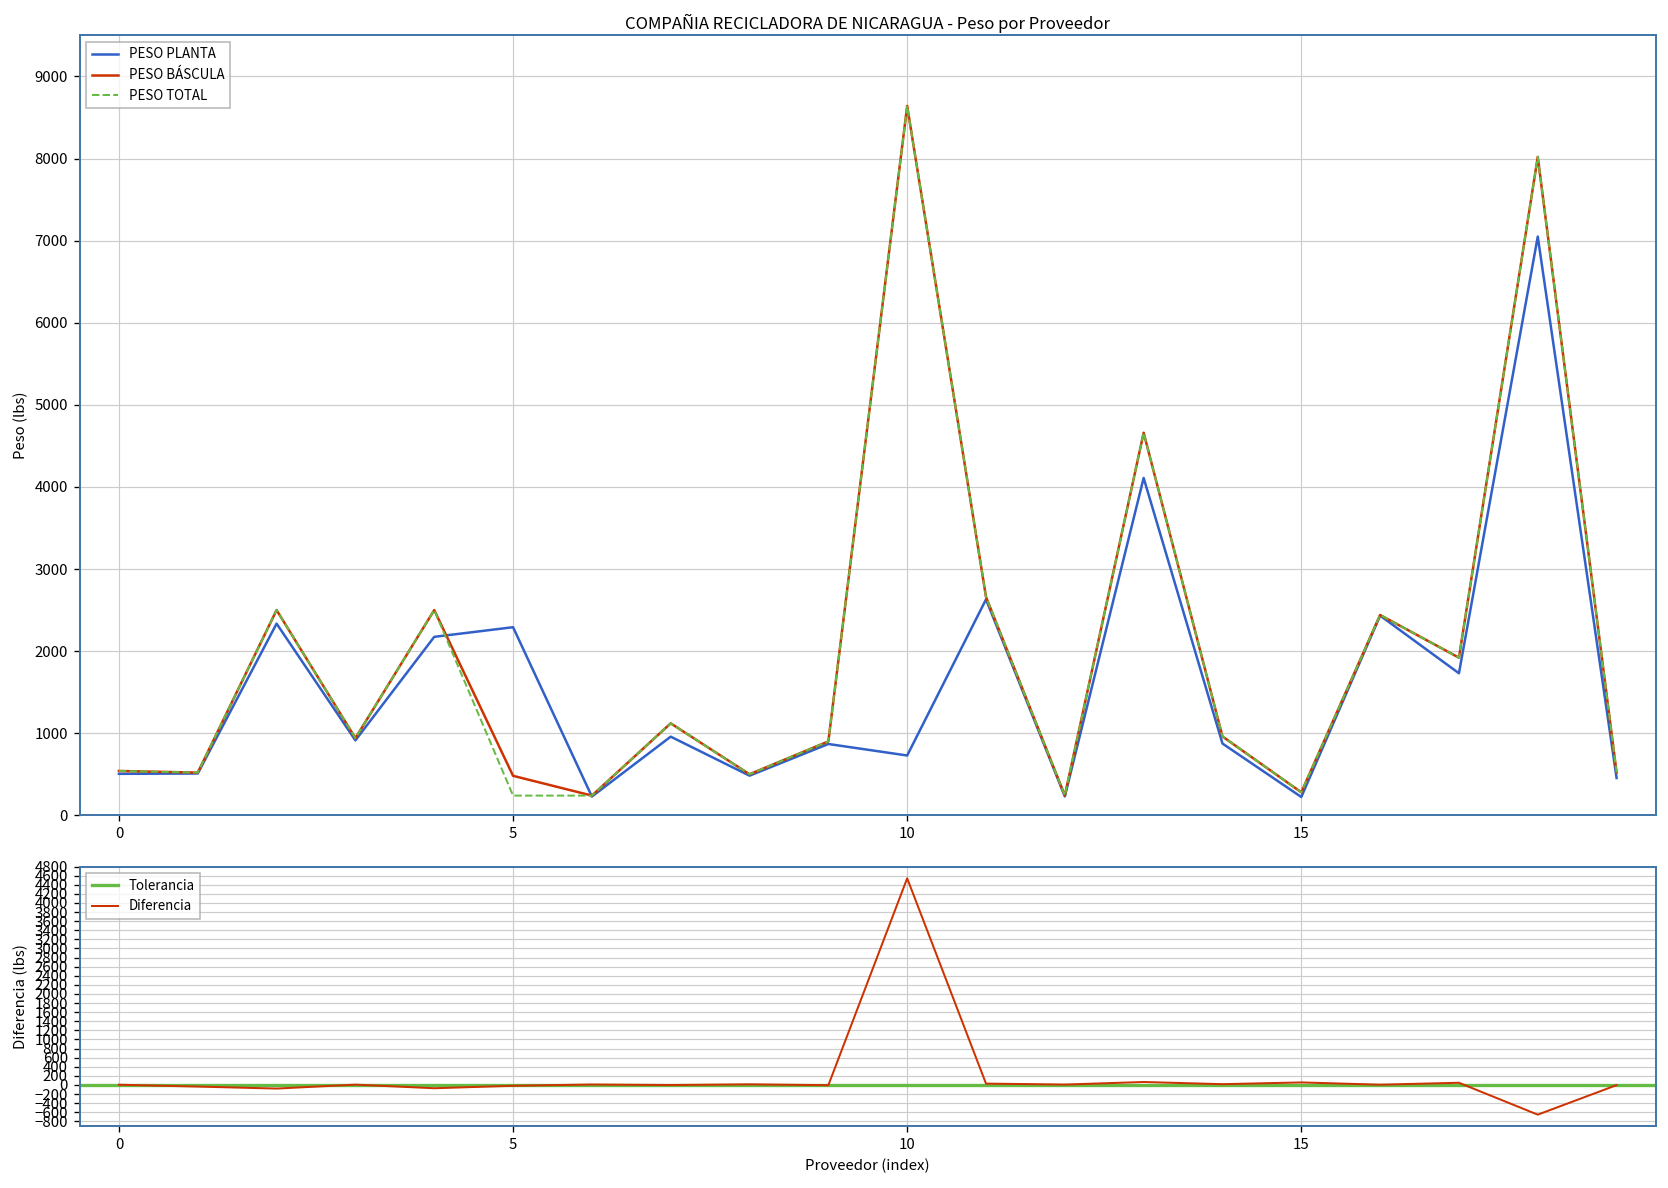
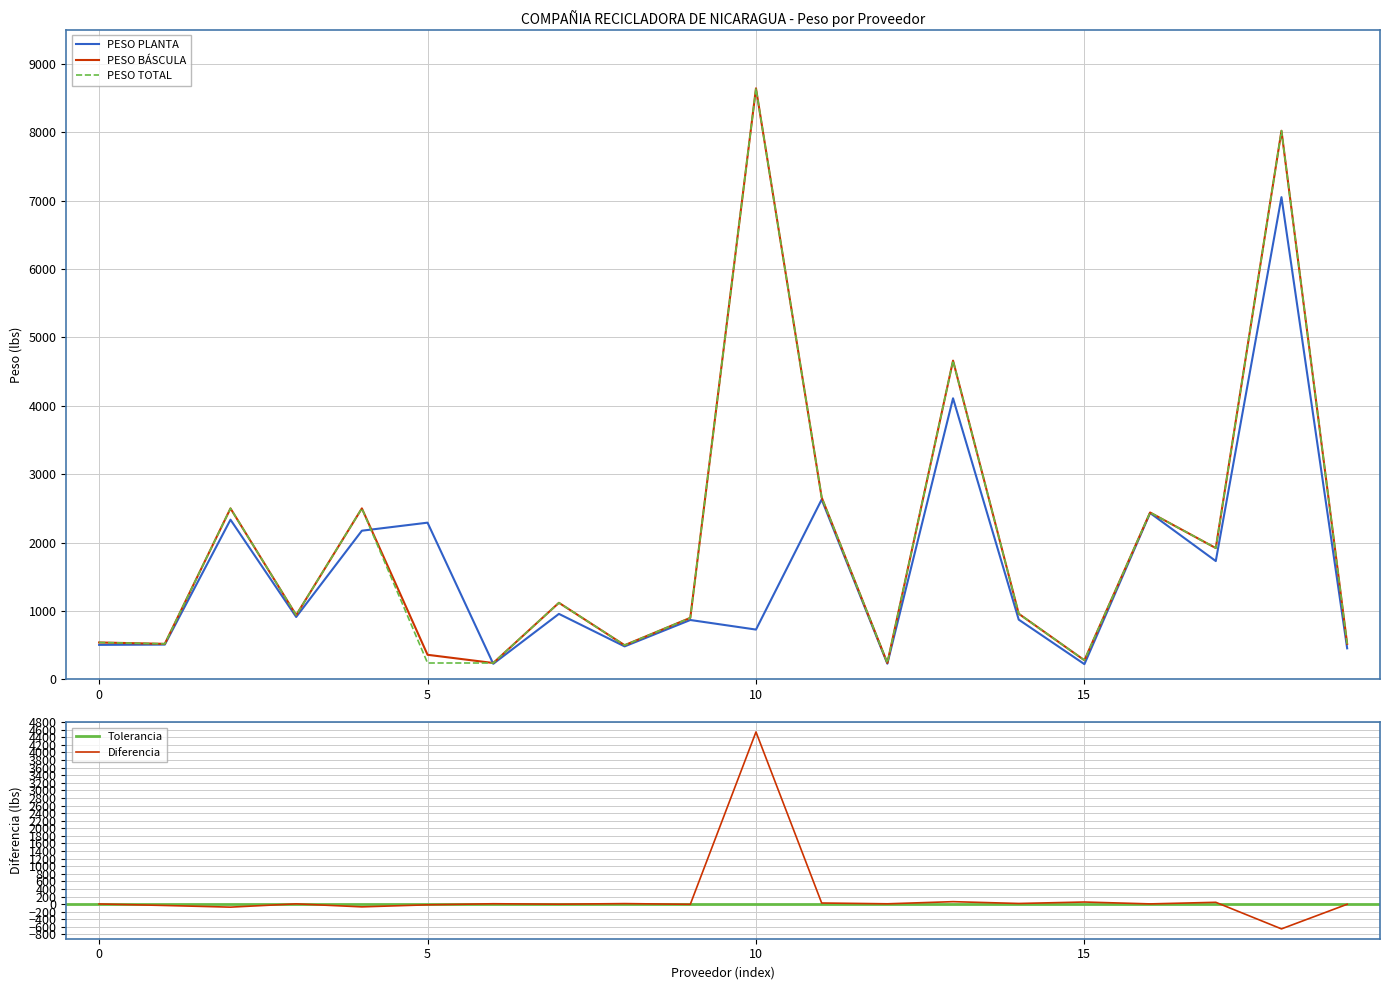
COMPAÑIA RECICLADORA DE NICARAGUA - Peso por Proveedor, PESO BÁSCULA, 5: 500 -> 400
